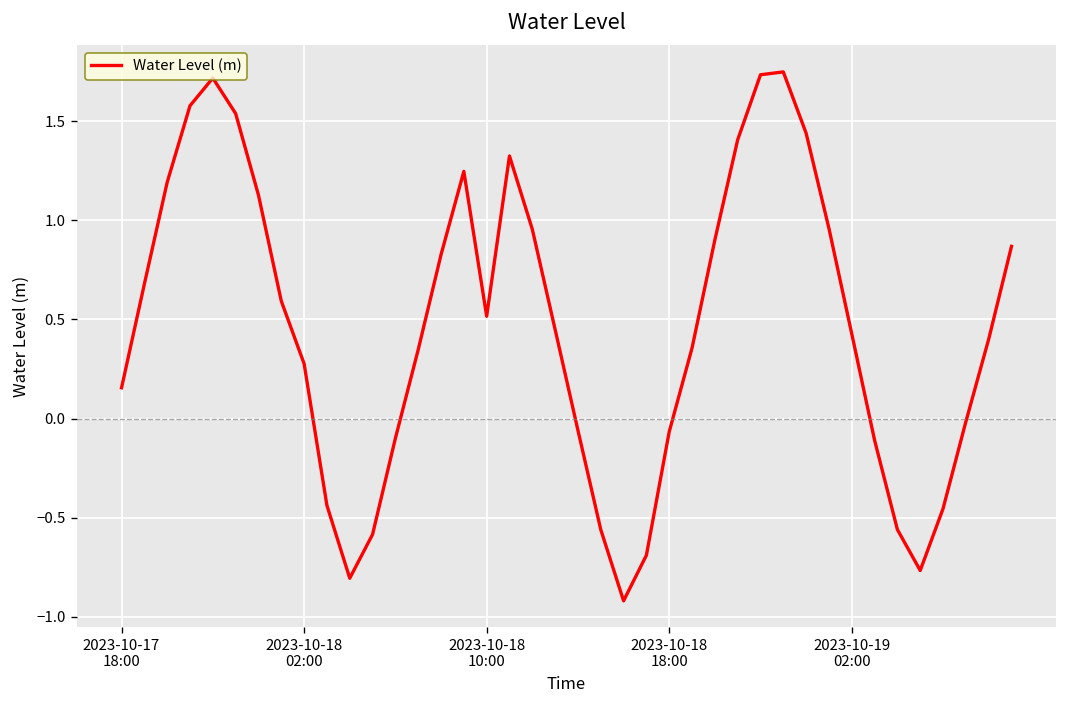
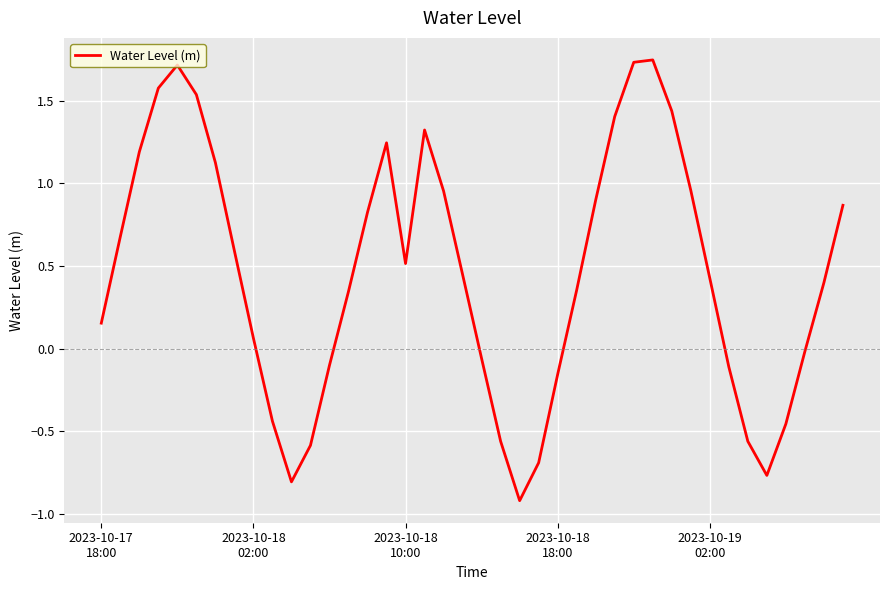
2023-10-18 02:00: 0.28 -> 0.06
2023-10-18 18:00: -0.07 -> -0.15
